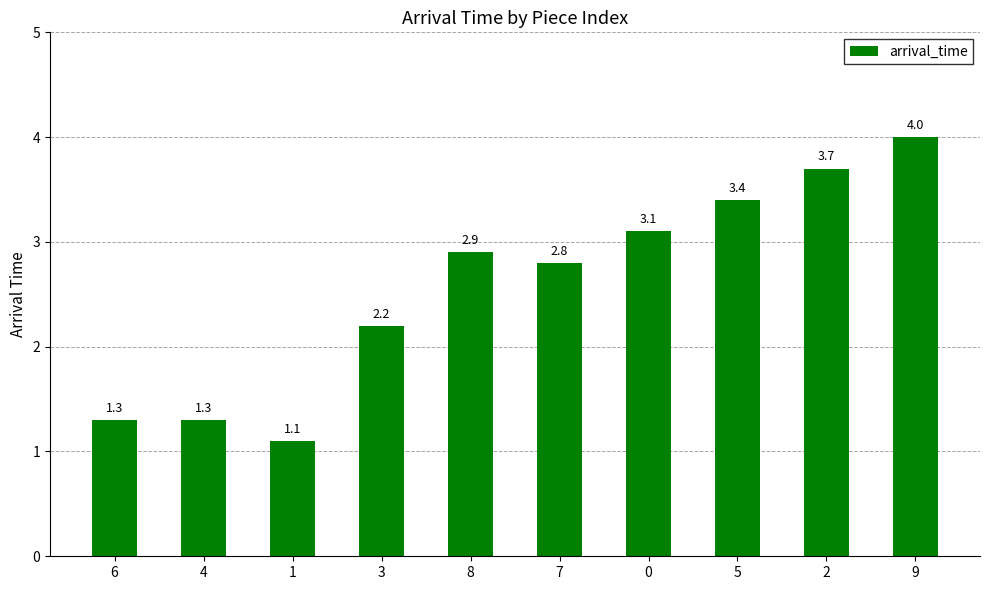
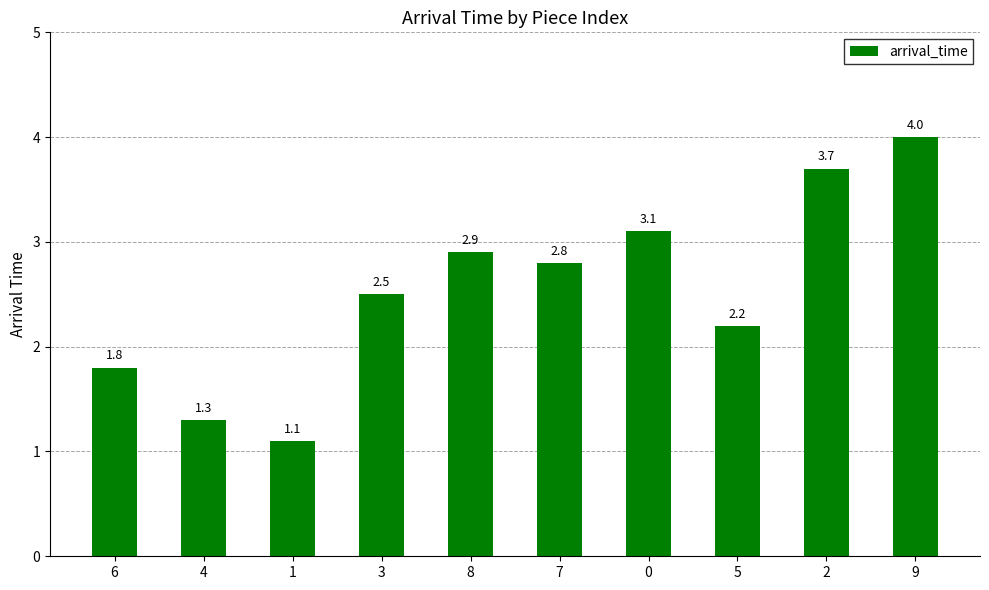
6: 1.3 -> 1.8
3: 2.2 -> 2.5
5: 3.4 -> 2.2
